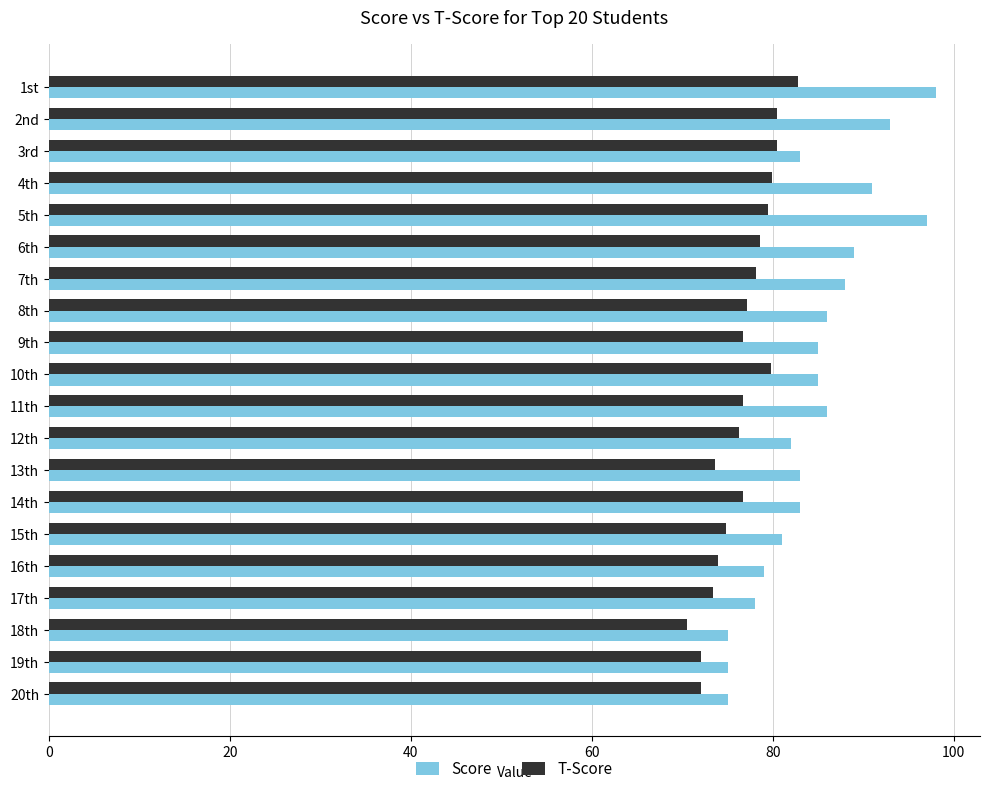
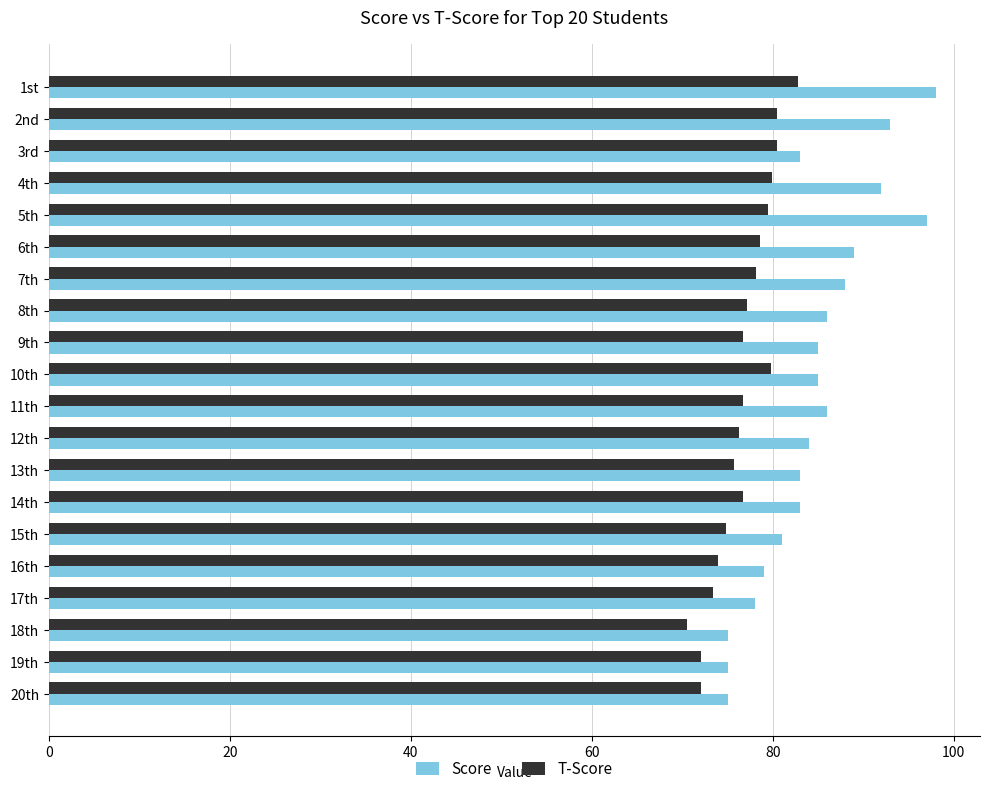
Score, 4th: 91 -> 92
Score, 12th: 82 -> 84
T-Score, 13th: 74 -> 76
